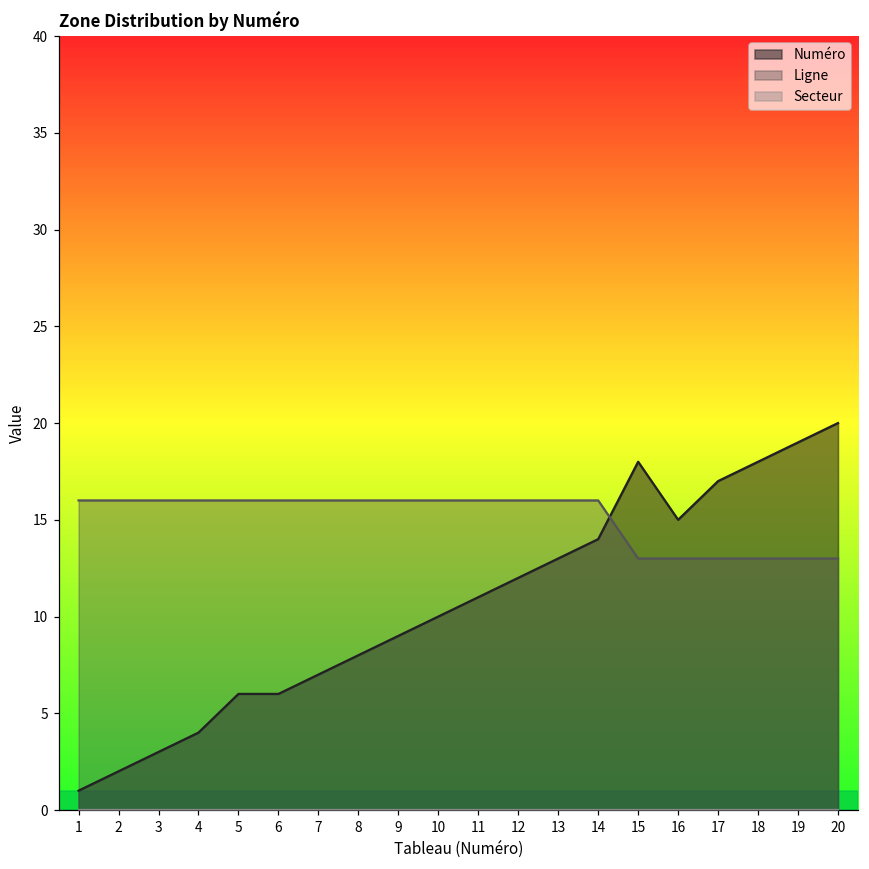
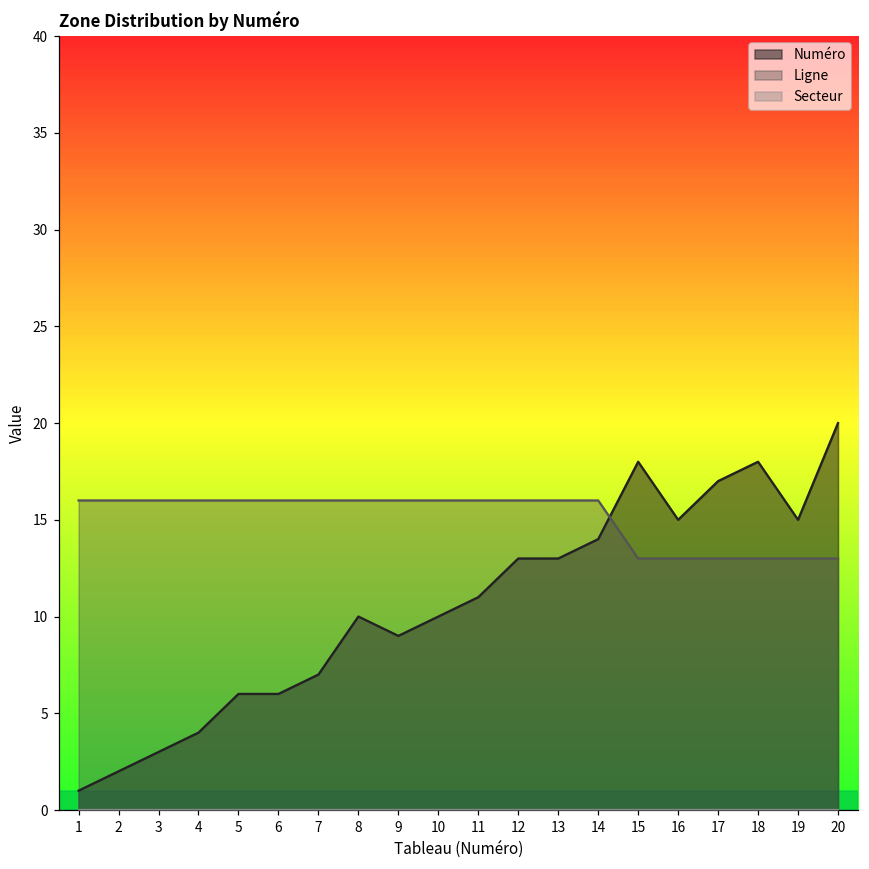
Numéro, 8: 8 -> 10
Numéro, 12: 12 -> 13
Numéro, 19: 19 -> 15
